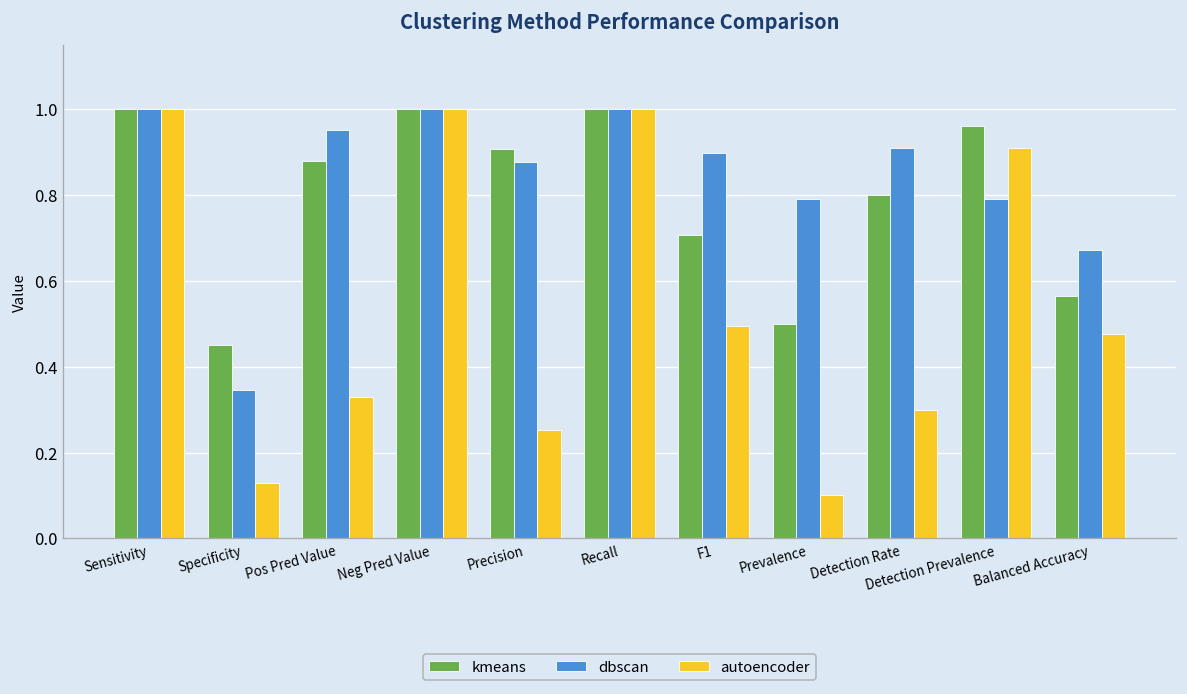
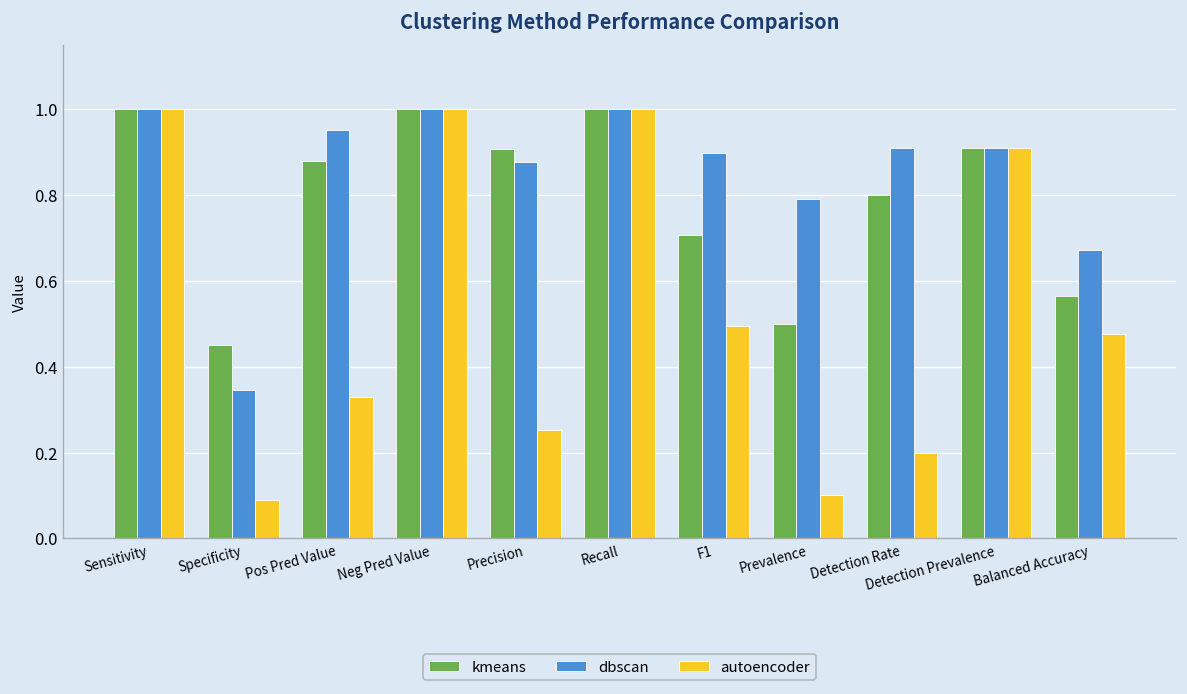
autoencoder, Specificity: 0.13 -> 0.09
autoencoder, Detection Rate: 0.3 -> 0.2
kmeans, Detection Prevalence: 0.96 -> 0.91
dbscan, Detection Prevalence: 0.79 -> 0.91
